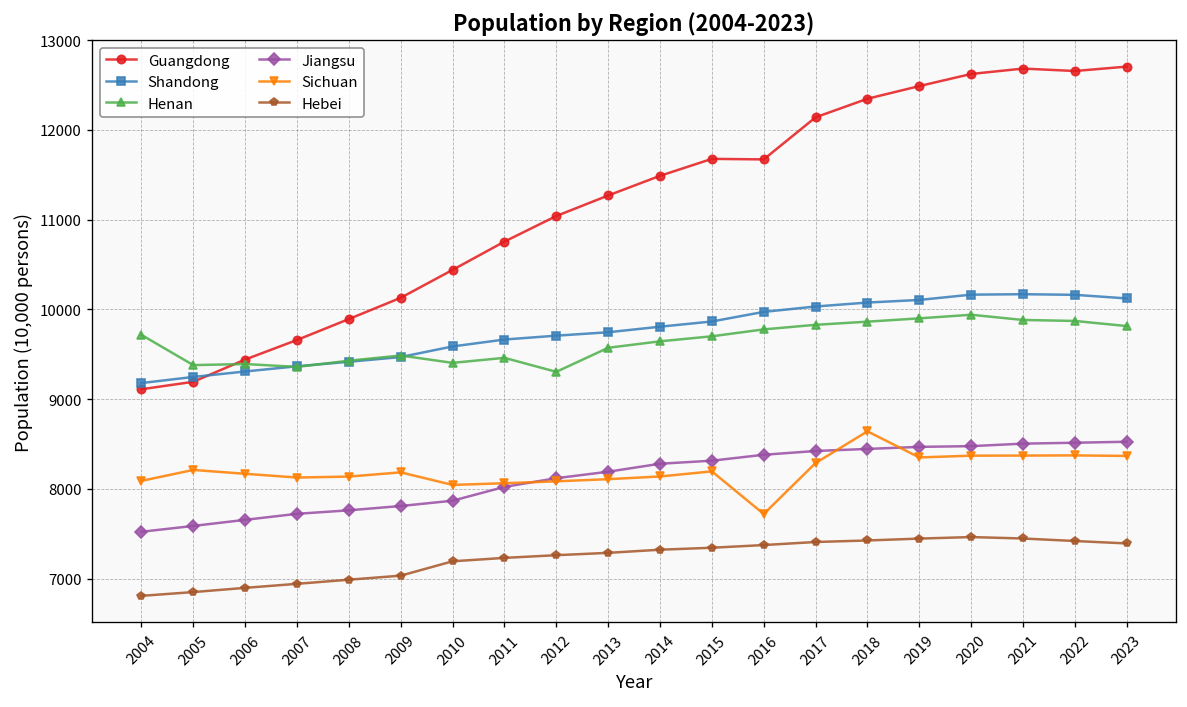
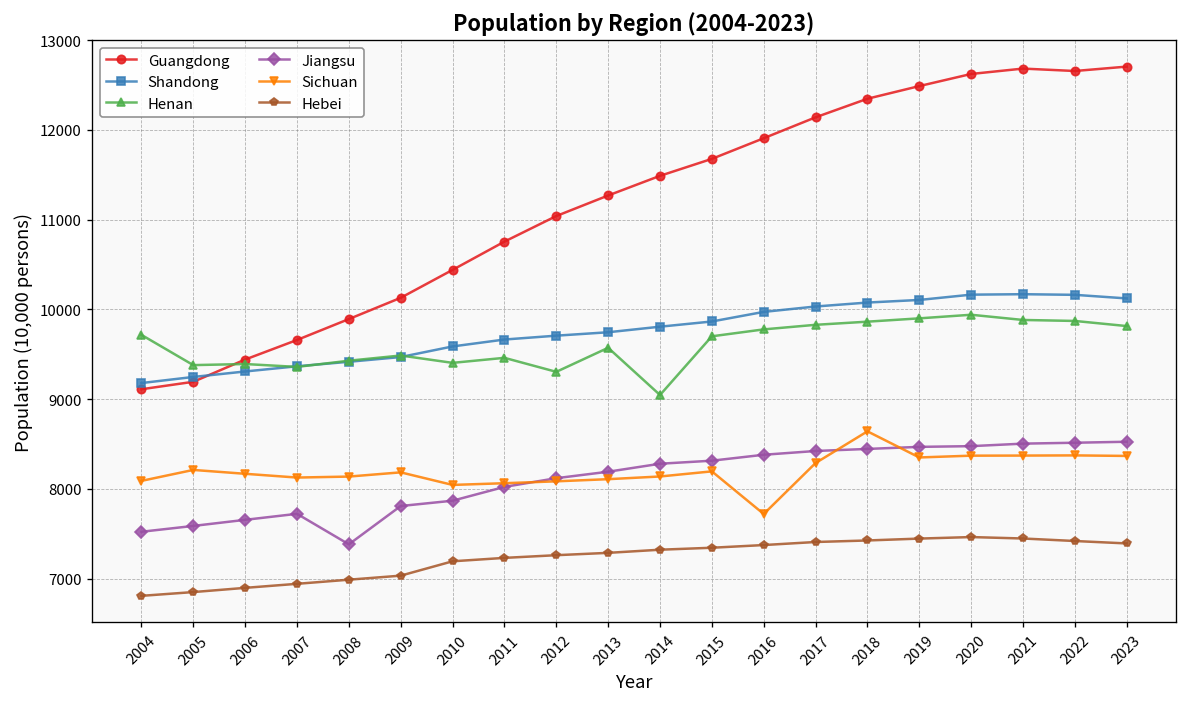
Jiangsu, 2008: 7800 -> 7400
Henan, 2014: 9600 -> 9000
Guangdong, 2016: 11700 -> 11900
